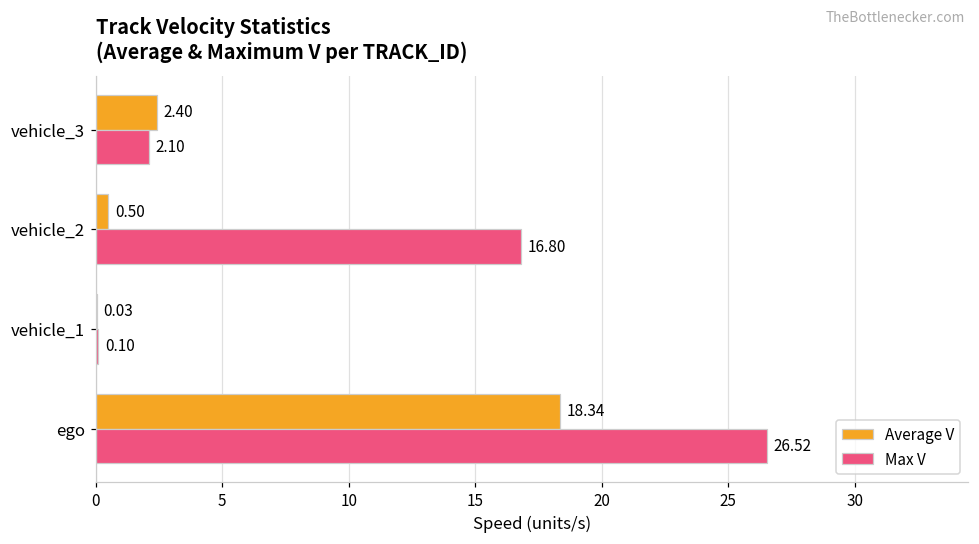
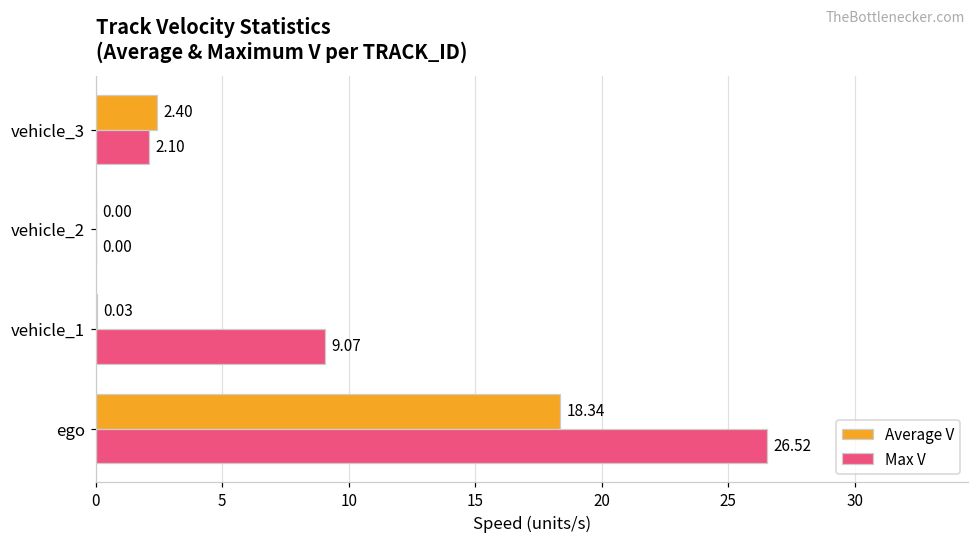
Average V, vehicle_2: 0.50 -> 0.00
Max V, vehicle_2: 16.80 -> 0.00
Max V, vehicle_1: 0.10 -> 9.07
